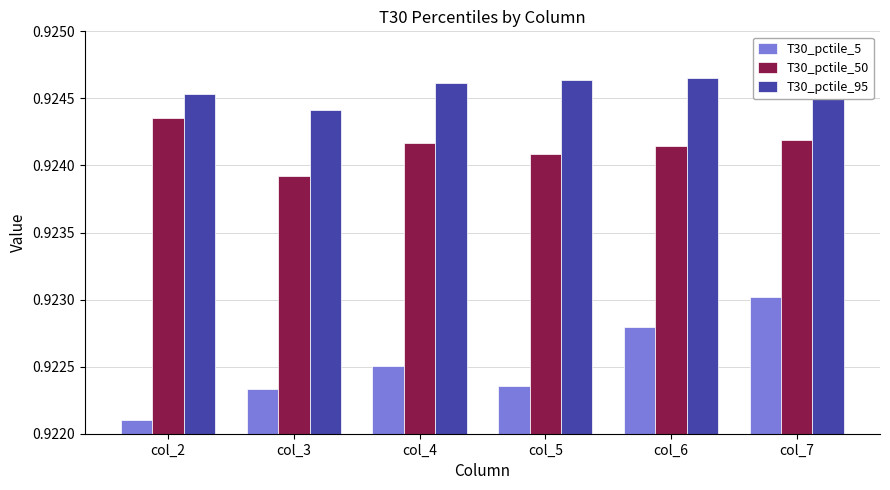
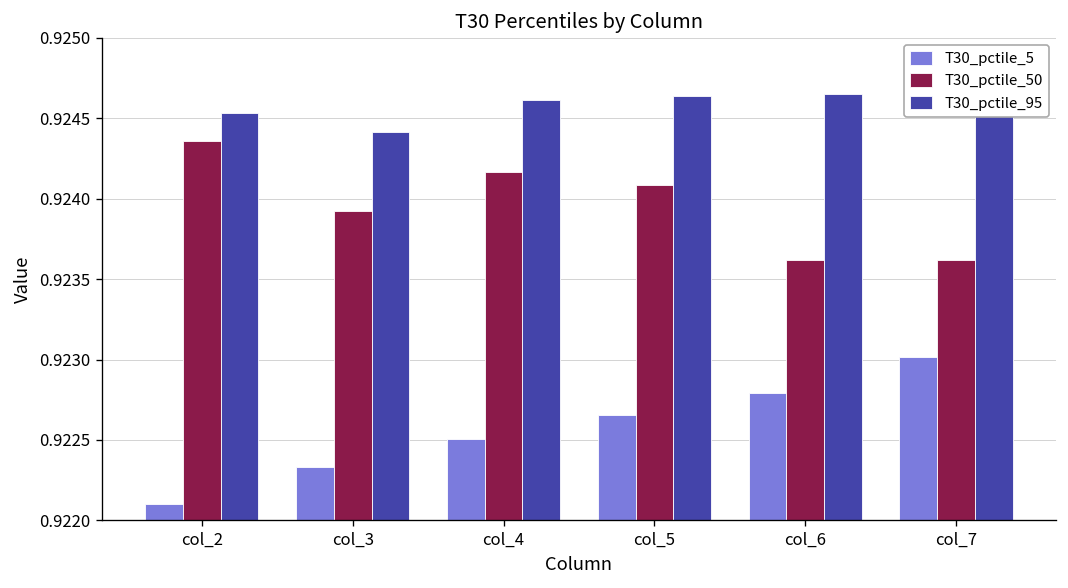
T30_pctile_5, col_5: 0.92236 -> 0.92266
T30_pctile_50, col_6: 0.92414 -> 0.92362
T30_pctile_50, col_7: 0.92419 -> 0.92362
